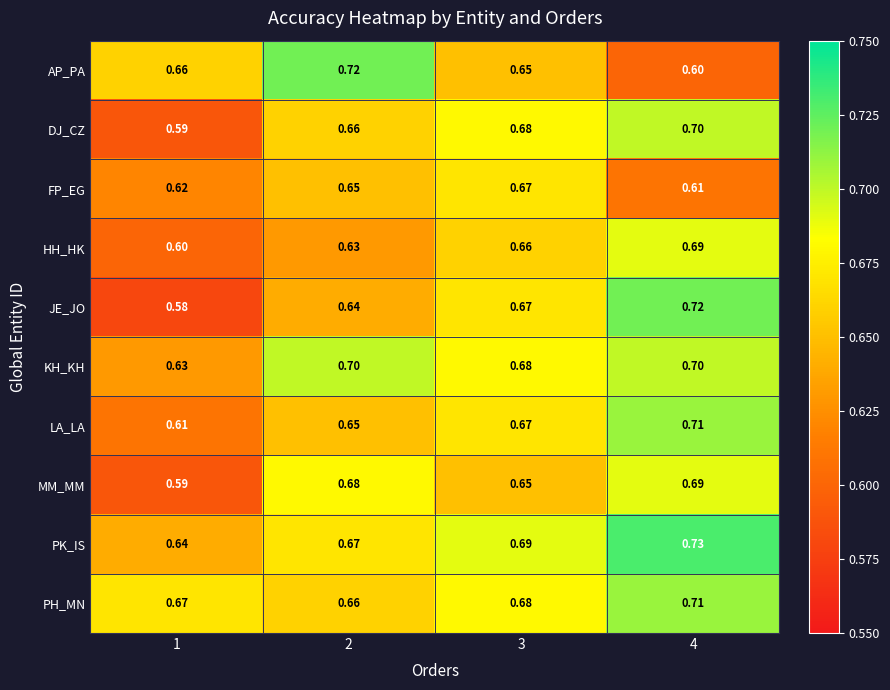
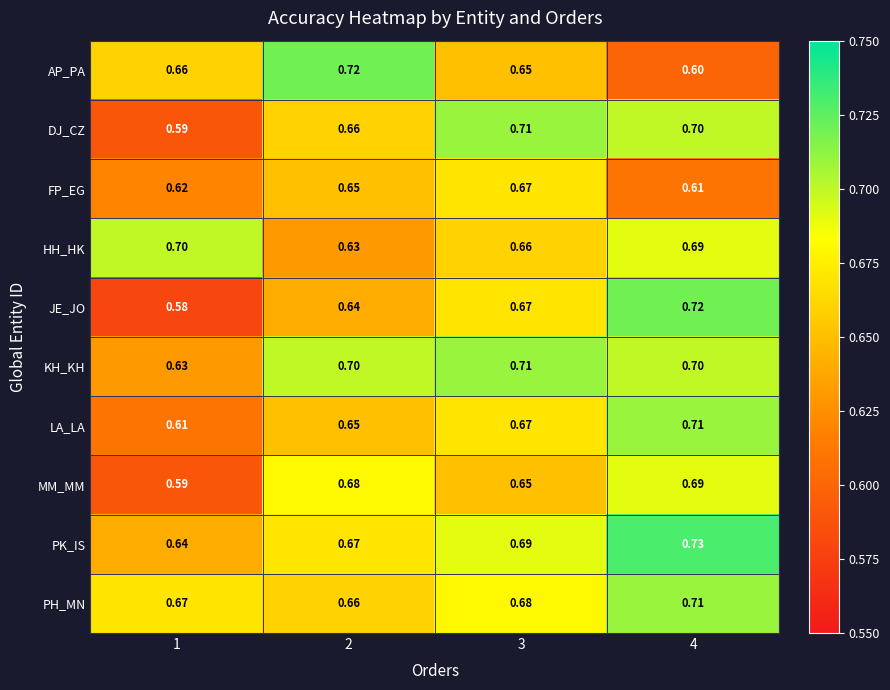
DJ_CZ, 3: 0.68 -> 0.71
HH_HK, 1: 0.60 -> 0.70
KH_KH, 3: 0.68 -> 0.71
